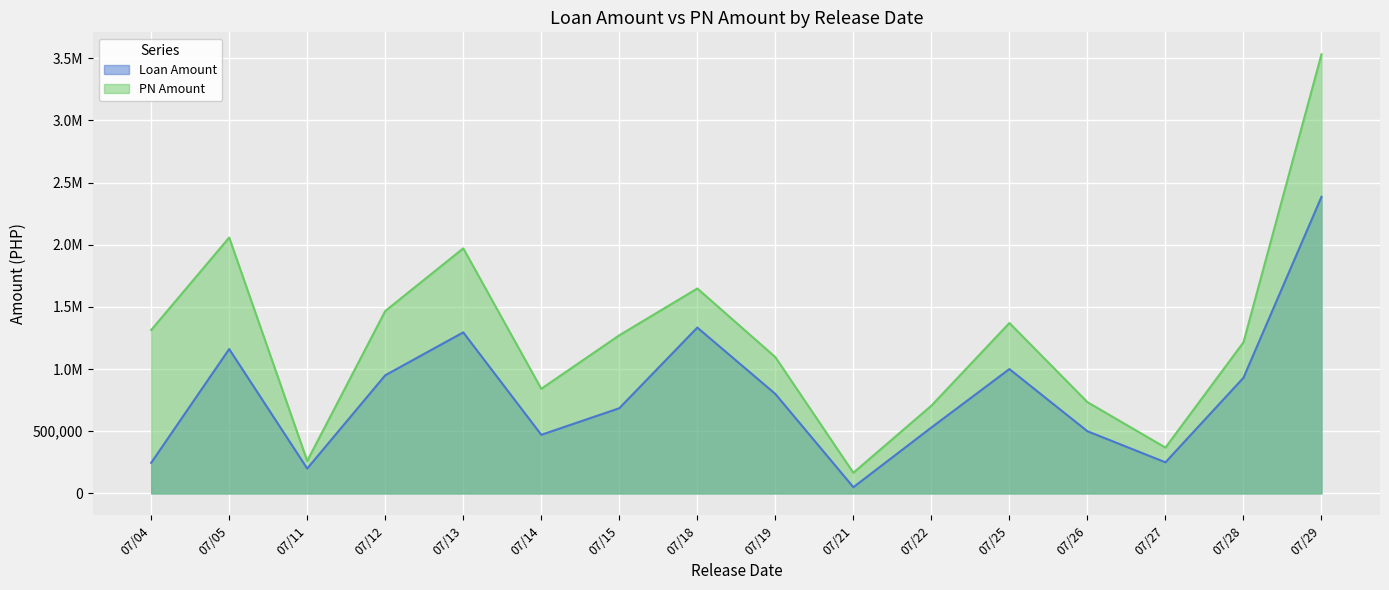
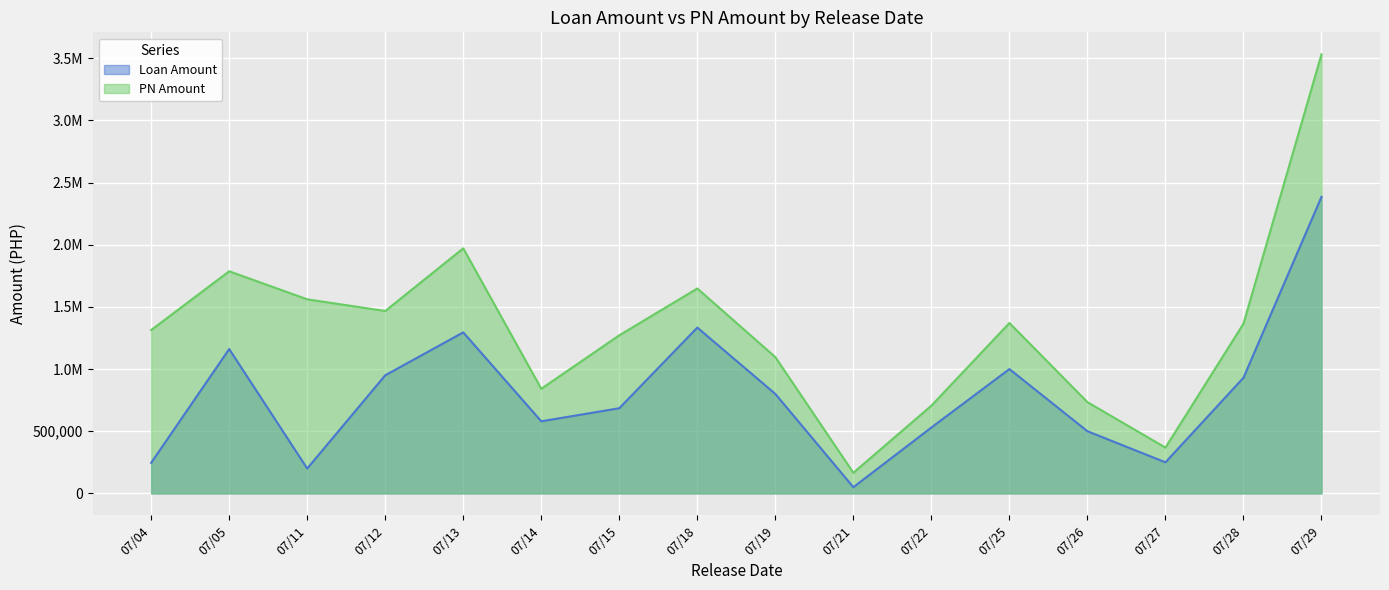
PN Amount, 07/05: 2,060,000 -> 1,790,000
PN Amount, 07/11: 260,000 -> 1,560,000
Loan Amount, 07/14: 470,000 -> 580,000
PN Amount, 07/28: 1,220,000 -> 1,370,000
